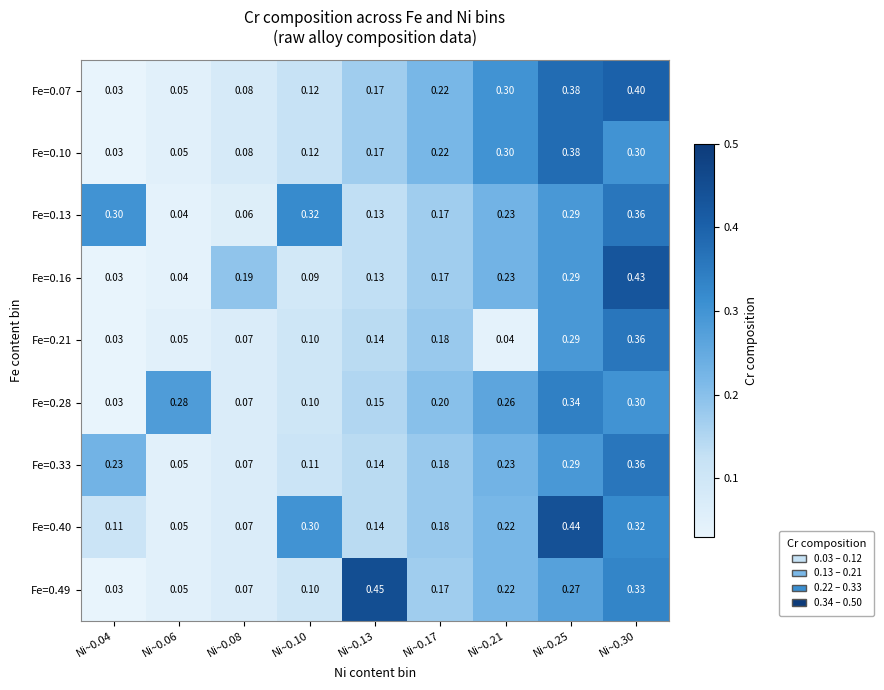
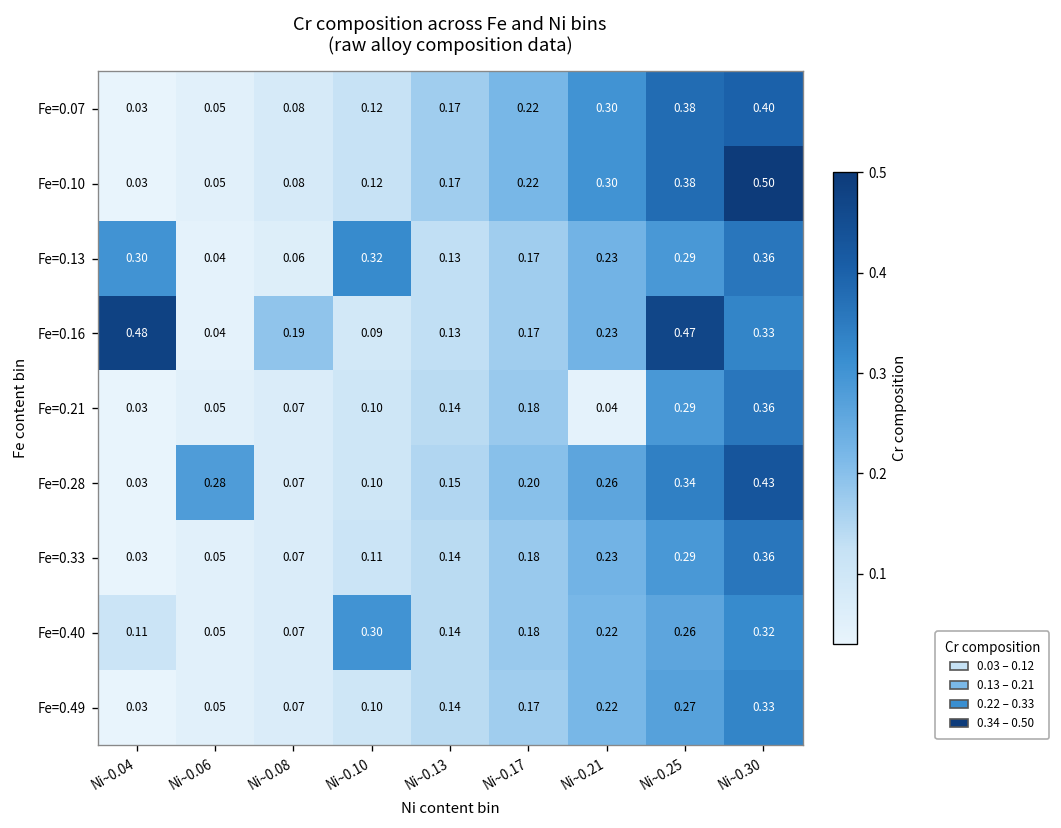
Fe=0.10, Ni~0.30: 0.30 -> 0.50
Fe=0.16, Ni~0.04: 0.03 -> 0.48
Fe=0.16, Ni~0.25: 0.29 -> 0.47
Fe=0.16, Ni~0.30: 0.43 -> 0.33
Fe=0.28, Ni~0.30: 0.30 -> 0.43
Fe=0.33, Ni~0.04: 0.23 -> 0.03
Fe=0.40, Ni~0.25: 0.44 -> 0.26
Fe=0.49, Ni~0.13: 0.45 -> 0.14
